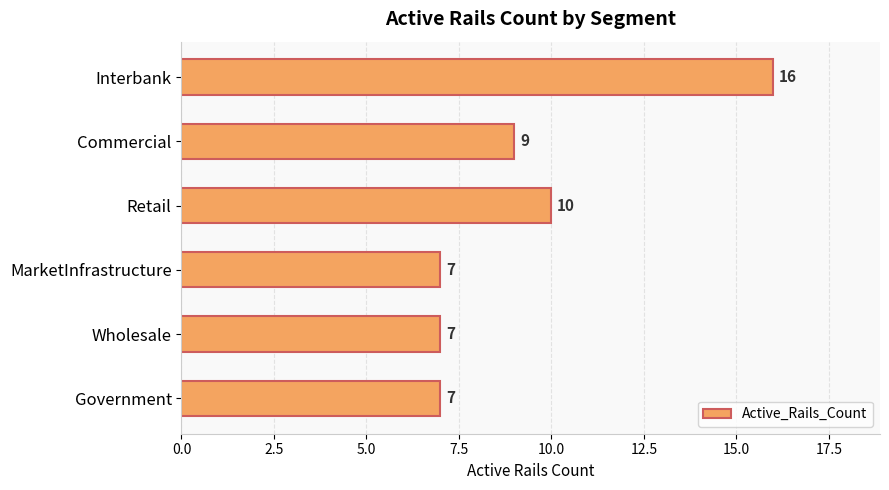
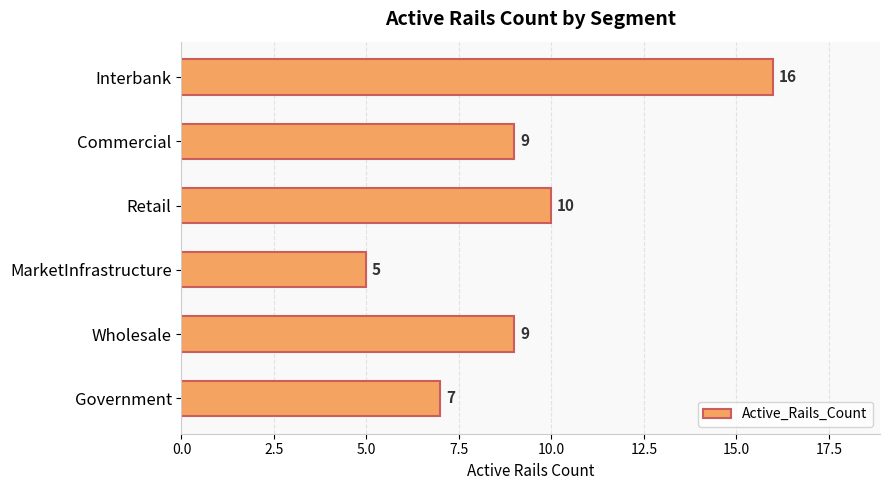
MarketInfrastructure: 7 -> 5
Wholesale: 7 -> 9
